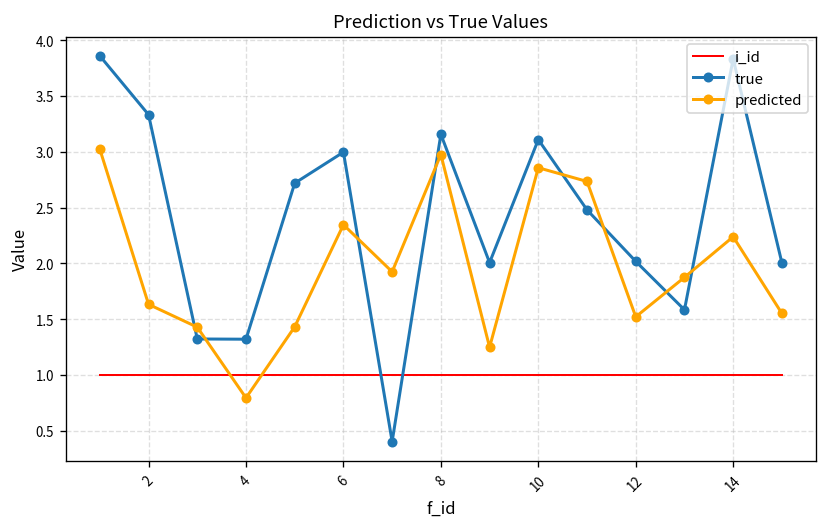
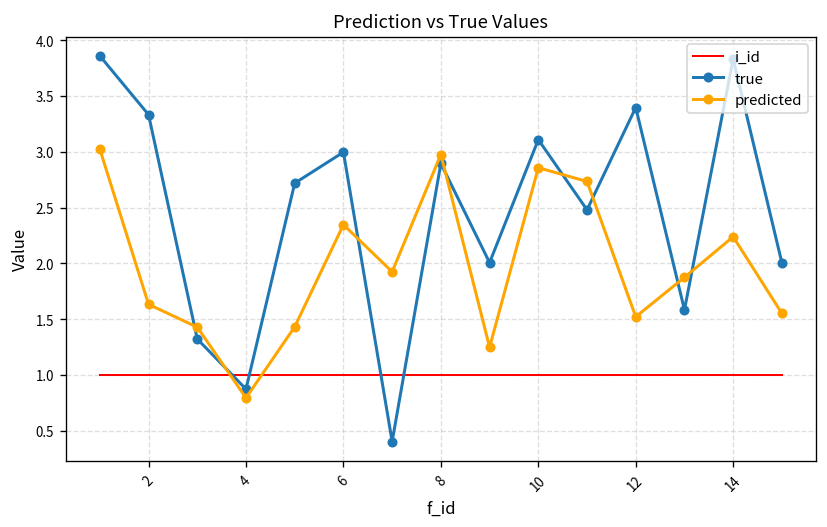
true, 4: 1.3 -> 0.9
true, 8: 3.2 -> 2.9
true, 12: 2.0 -> 3.4
